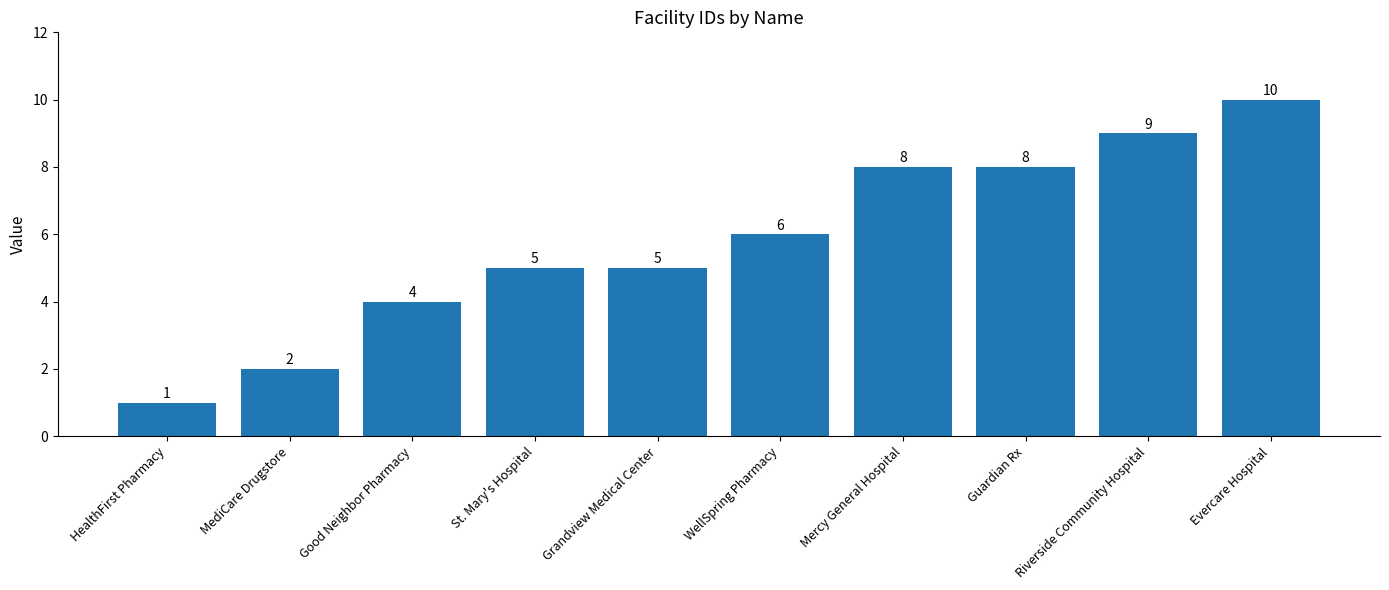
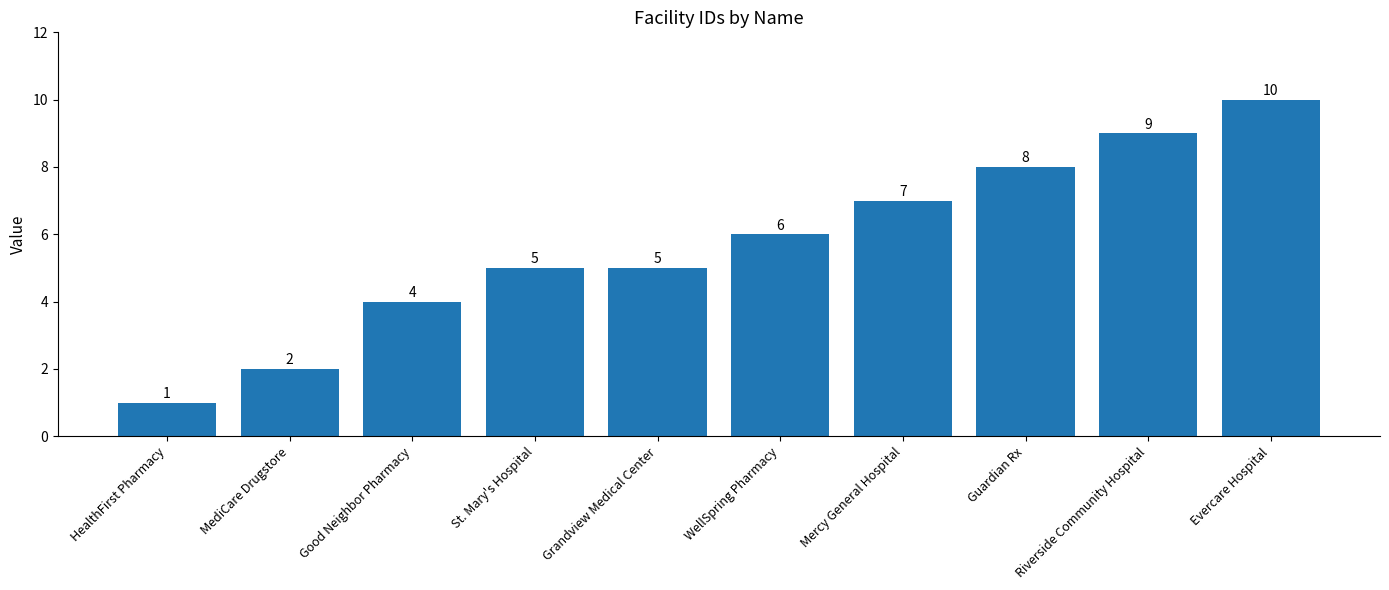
Mercy General Hospital: 8 -> 7
